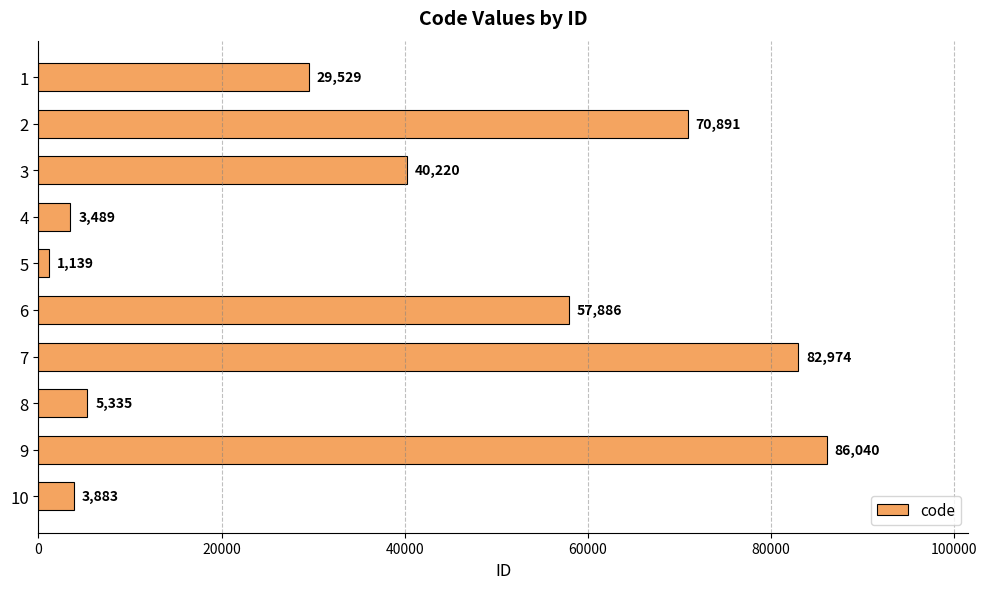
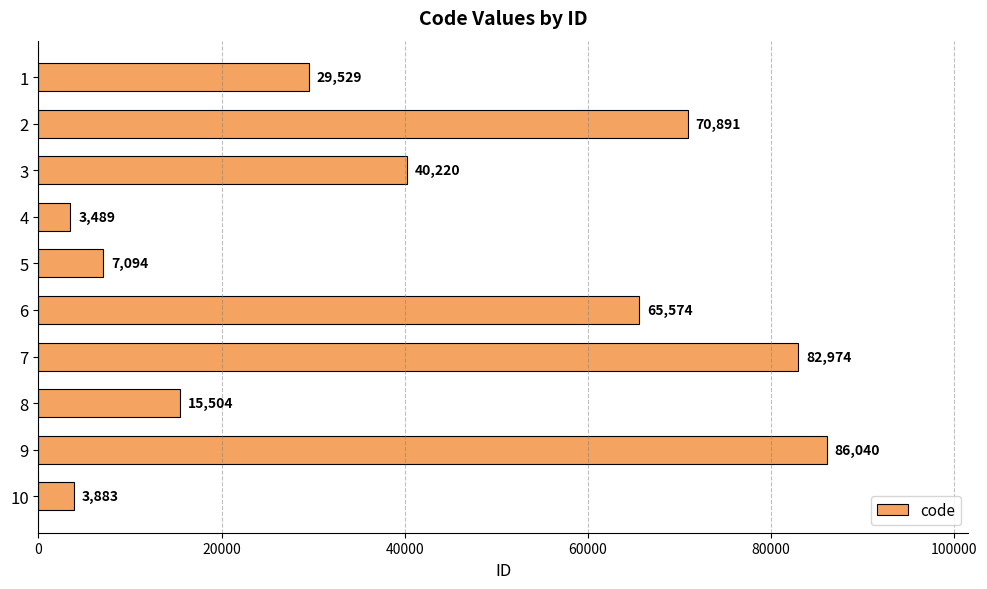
5: 1,139 -> 7,094
6: 57,886 -> 65,574
8: 5,335 -> 15,504
